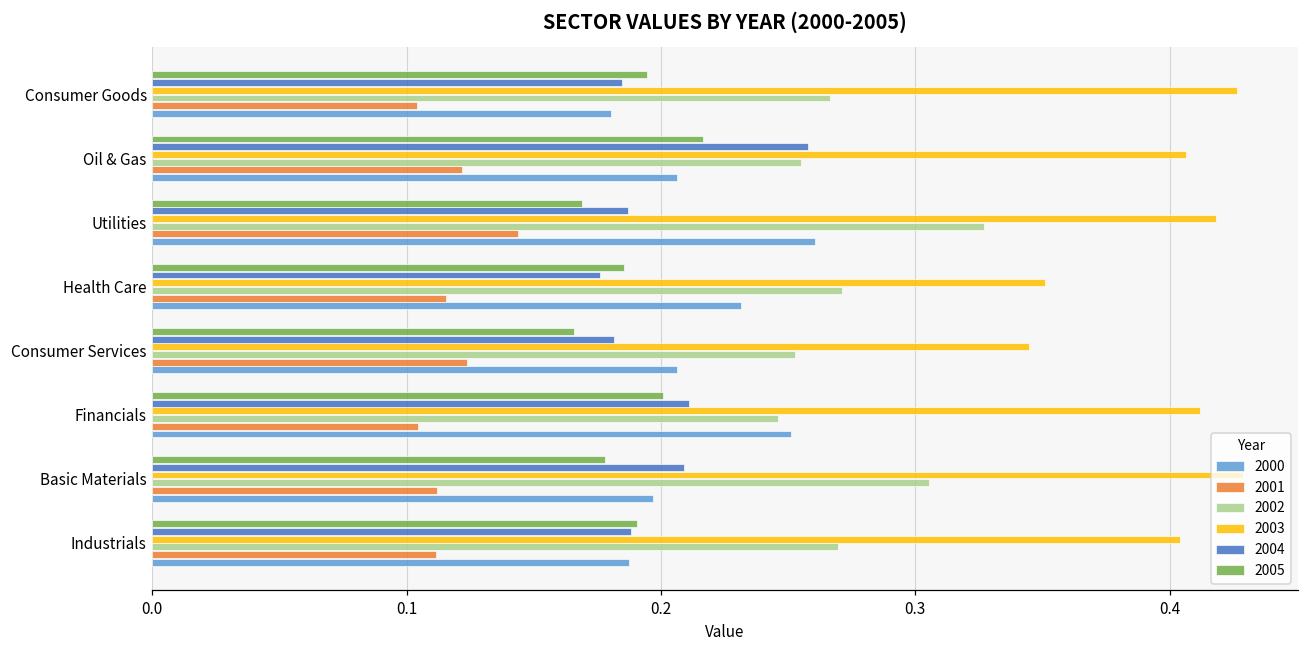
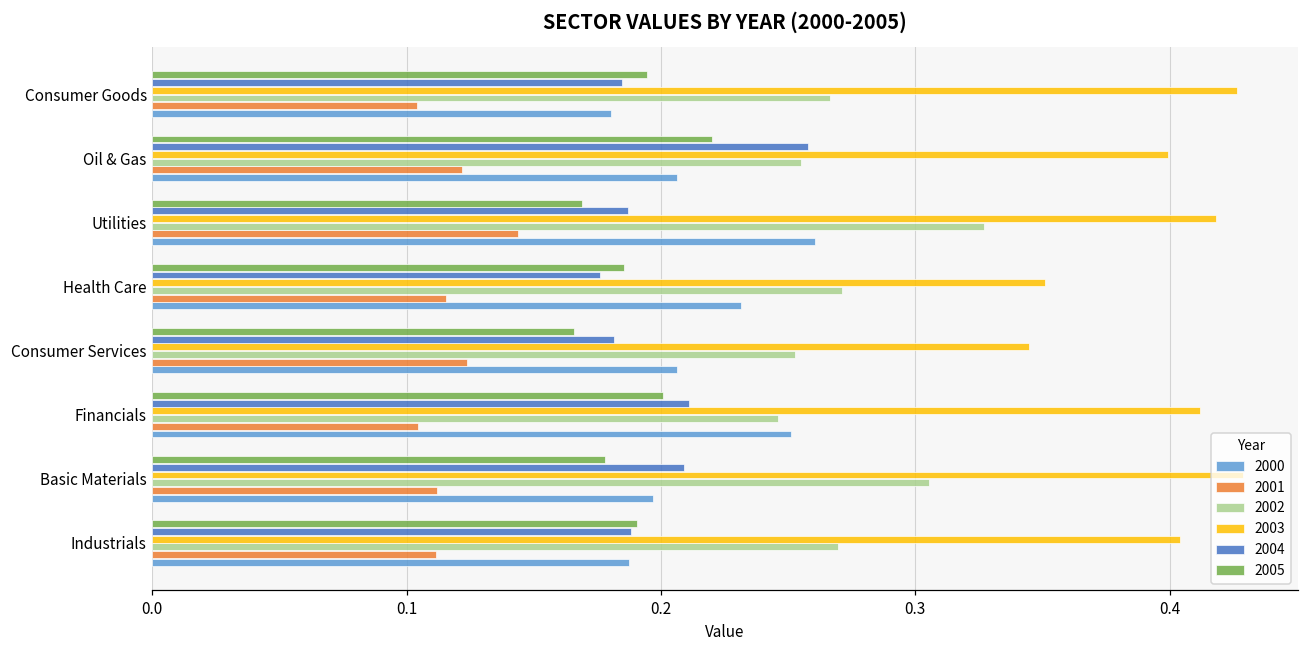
2005, Oil & Gas: 0.217 -> 0.220
2003, Oil & Gas: 0.406 -> 0.399
